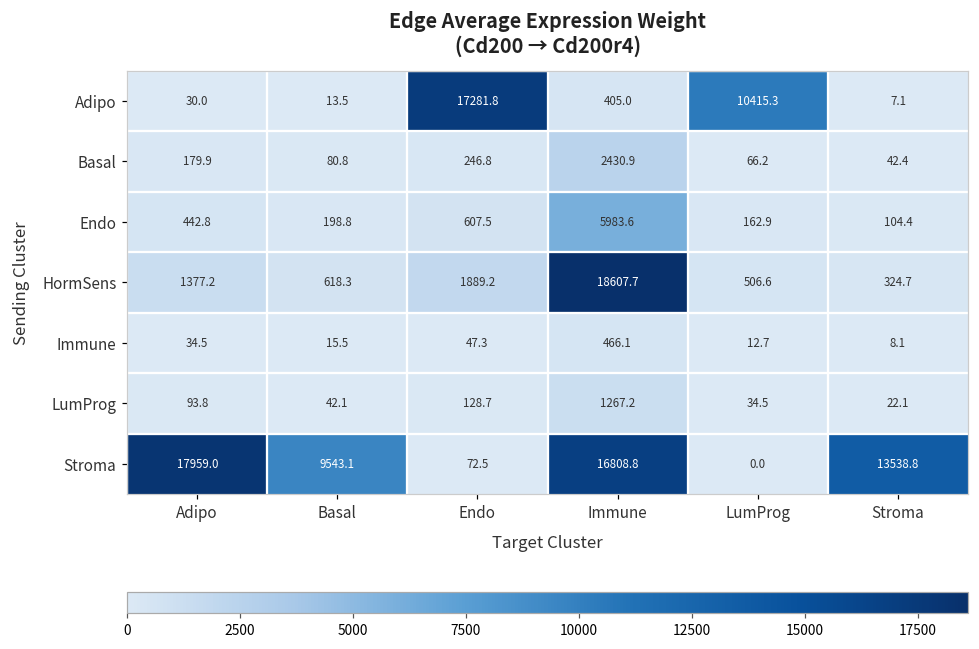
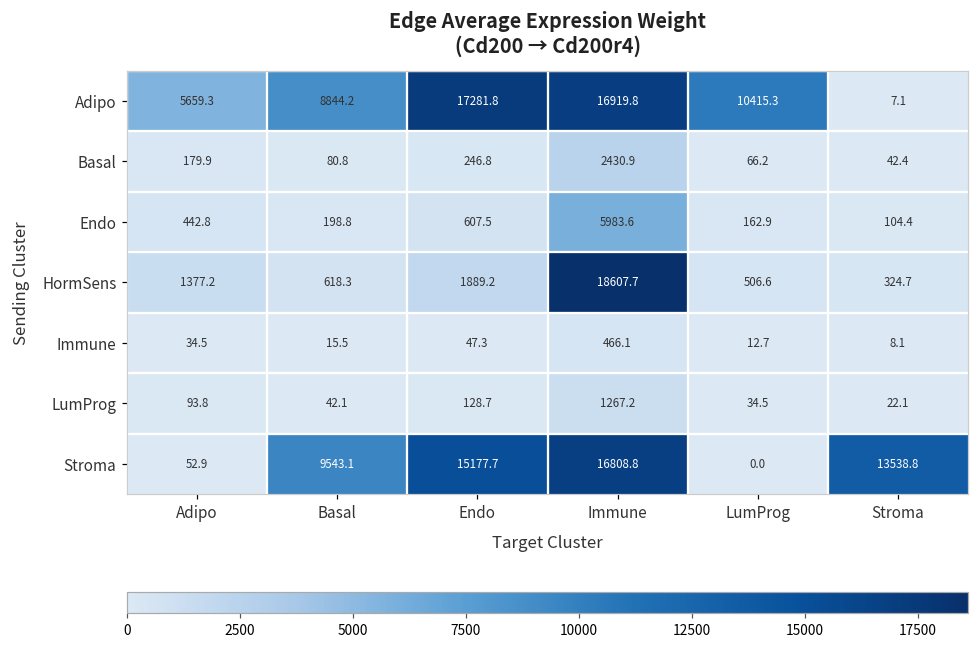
Adipo, Adipo: 30.0 -> 5659.3
Adipo, Basal: 13.5 -> 8844.2
Adipo, Immune: 405.0 -> 16919.8
Stroma, Adipo: 17959.0 -> 52.9
Stroma, Endo: 72.5 -> 15177.7
